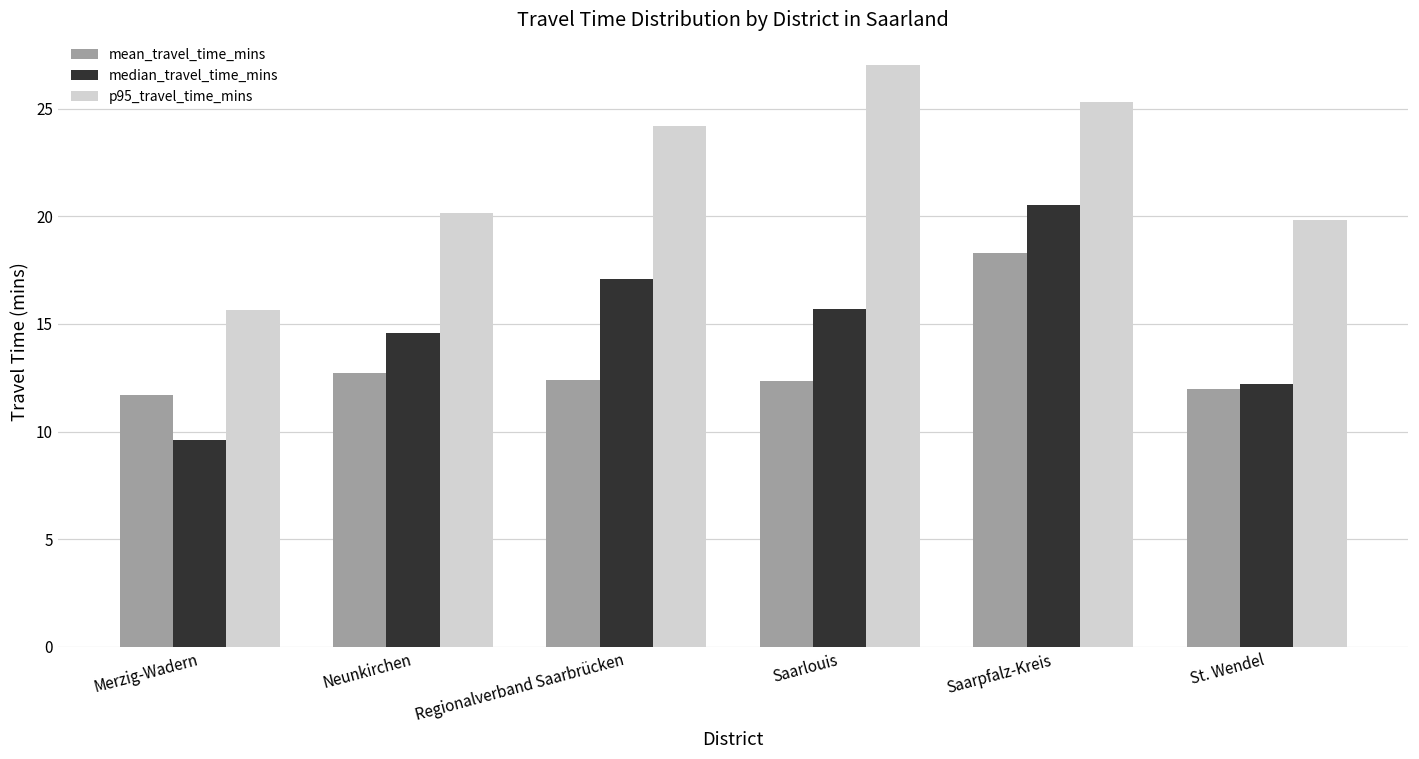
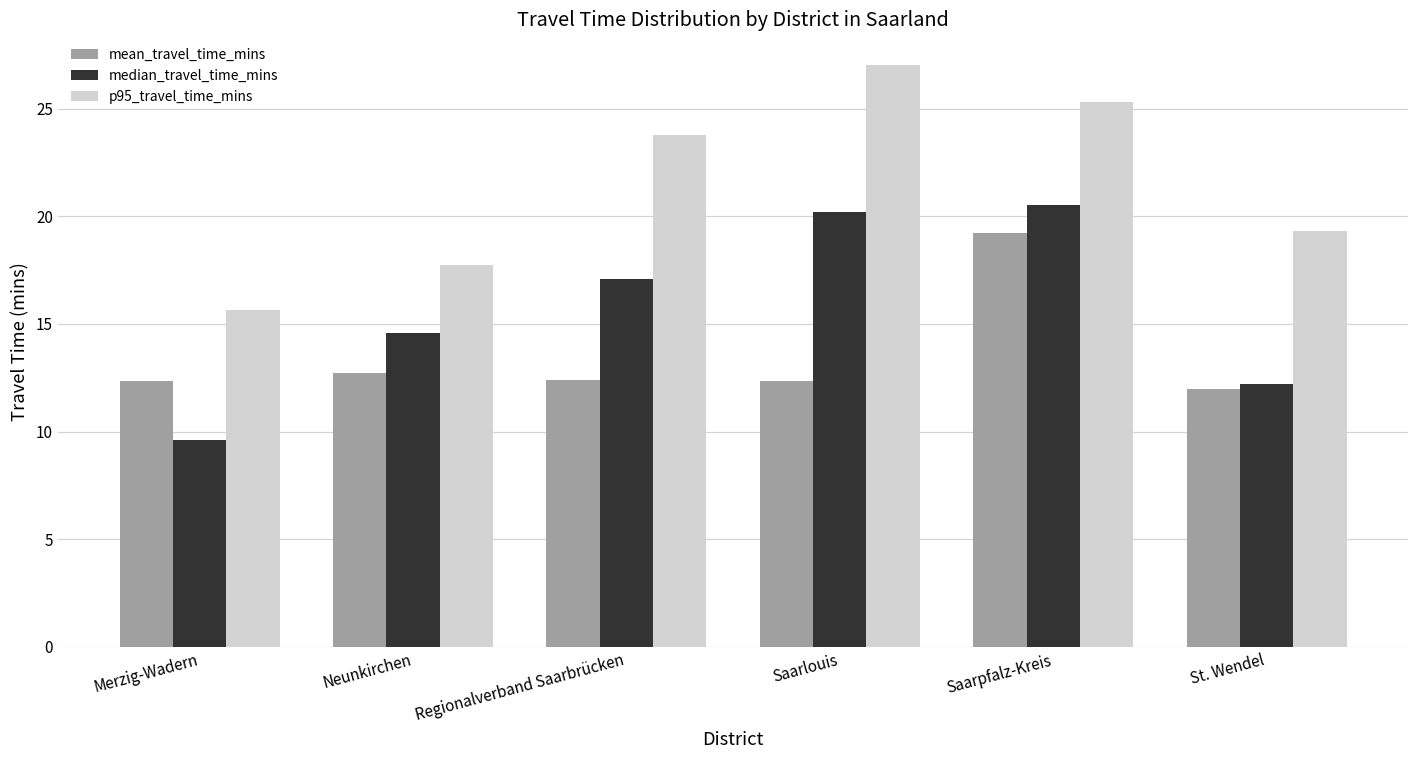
mean_travel_time_mins, Merzig-Wadern: 11.7 -> 12.4
p95_travel_time_mins, Neunkirchen: 20.1 -> 17.7
p95_travel_time_mins, Regionalverband Saarbrücken: 24.2 -> 23.8
median_travel_time_mins, Saarlouis: 15.7 -> 20.2
mean_travel_time_mins, Saarpfalz-Kreis: 18.3 -> 19.2
p95_travel_time_mins, St. Wendel: 19.8 -> 19.3
